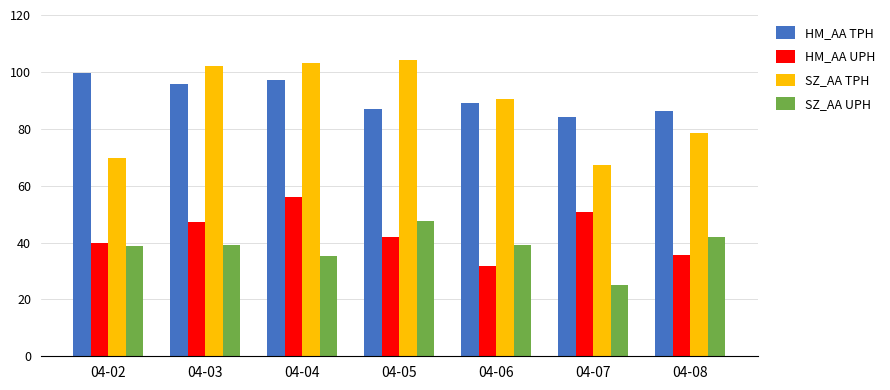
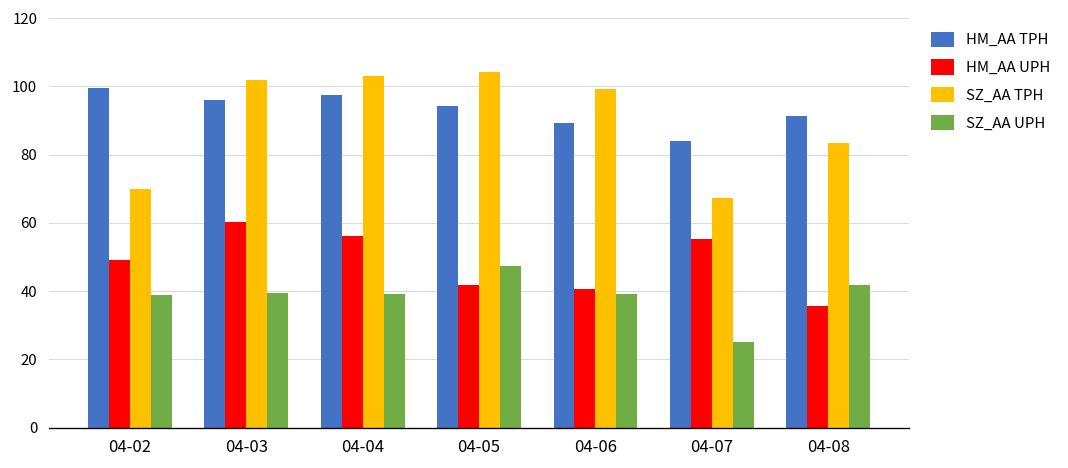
HM_AA UPH, 04-02: 40 -> 49
HM_AA UPH, 04-03: 47 -> 60
SZ_AA UPH, 04-04: 35 -> 39
HM_AA TPH, 04-05: 87 -> 94
HM_AA UPH, 04-06: 32 -> 41
SZ_AA TPH, 04-06: 91 -> 99
HM_AA UPH, 04-07: 51 -> 55
HM_AA TPH, 04-08: 86 -> 91
SZ_AA TPH, 04-08: 78 -> 83
